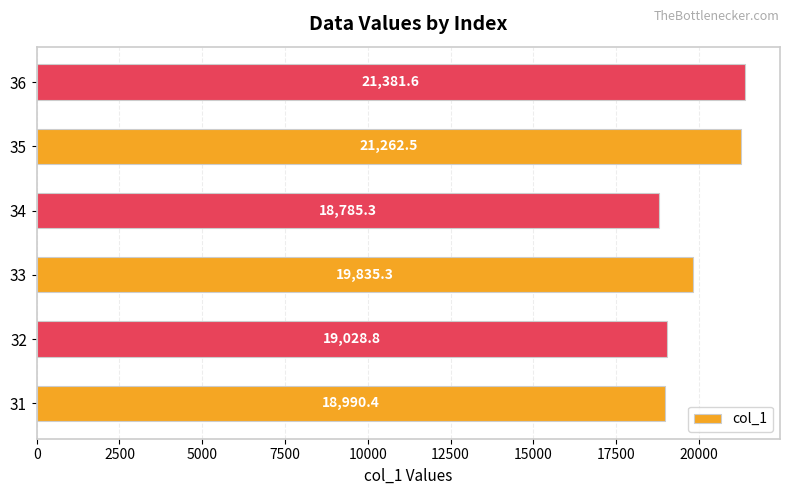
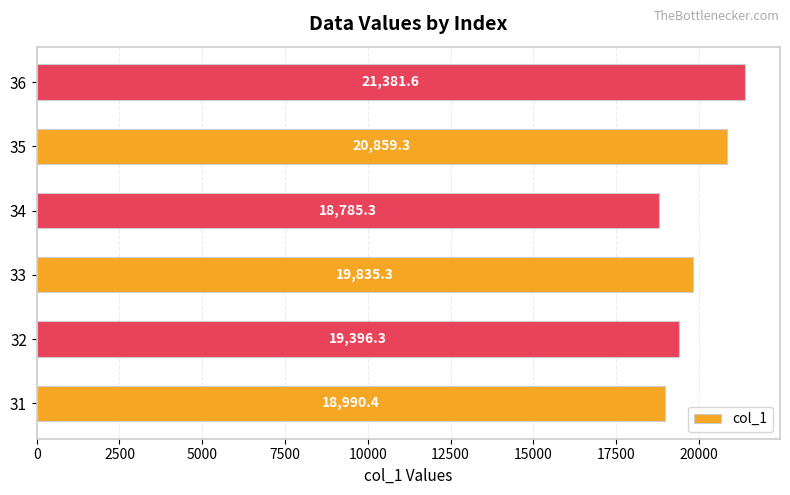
35: 21,262.5 -> 20,859.3
32: 19,028.8 -> 19,396.3
